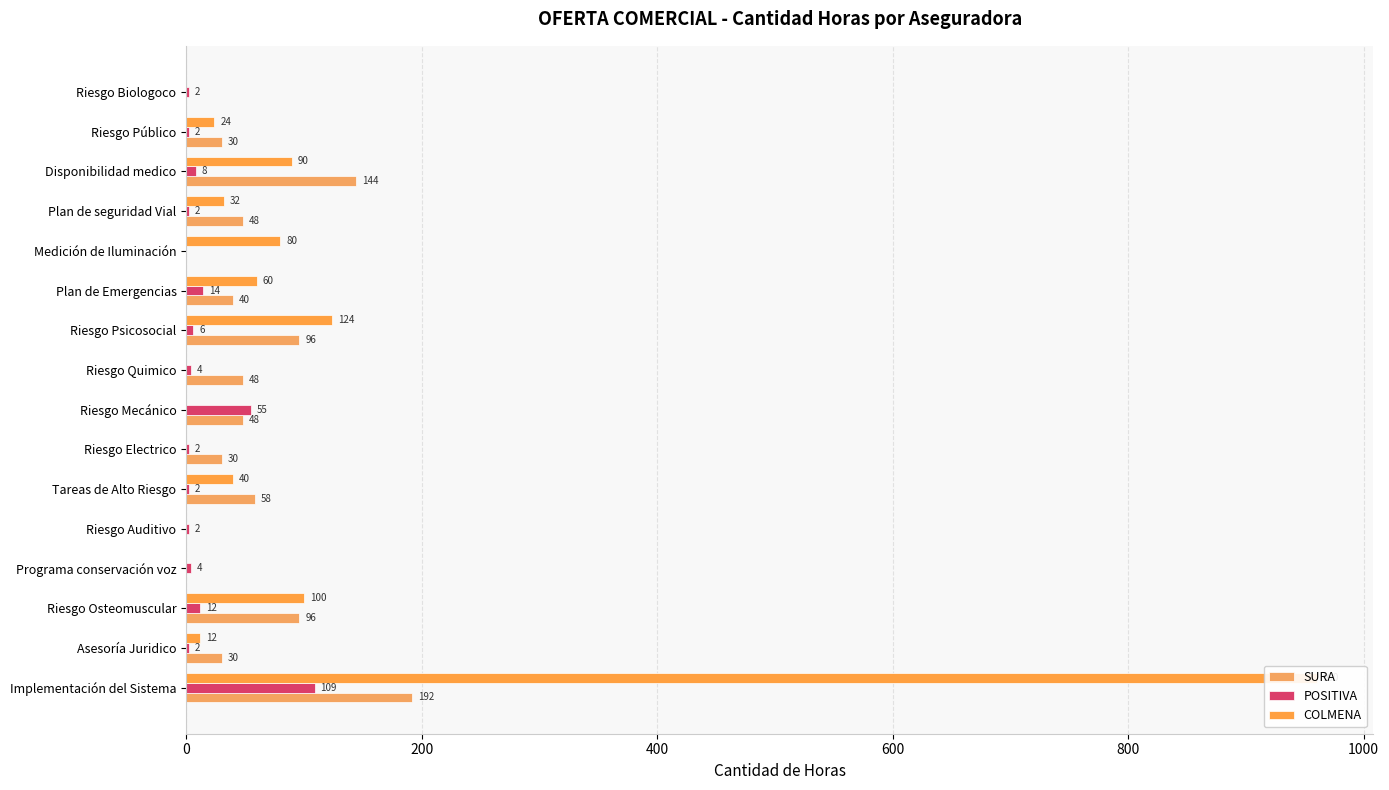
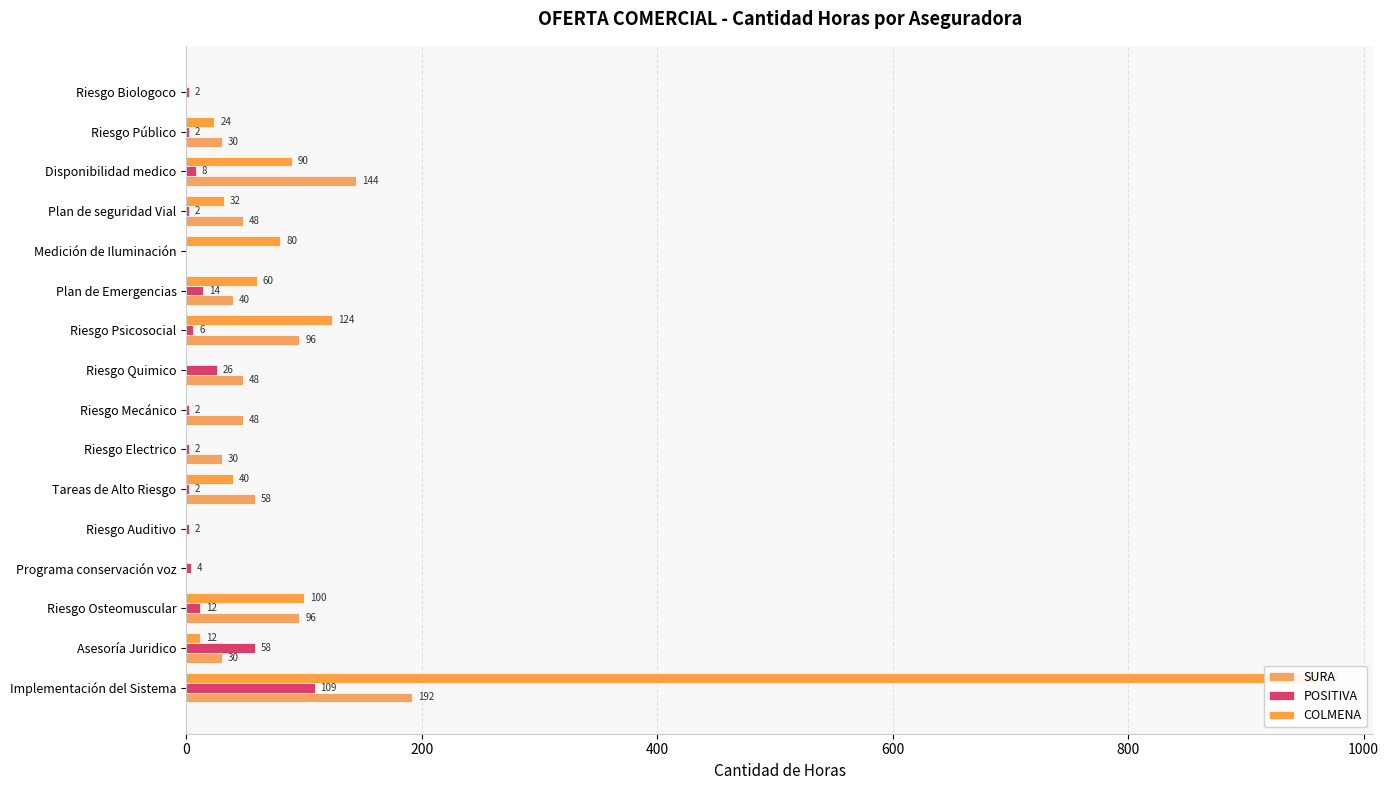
POSITIVA, Riesgo Quimico: 4 -> 26
POSITIVA, Riesgo Mecánico: 55 -> 2
POSITIVA, Asesoría Juridico: 2 -> 58
